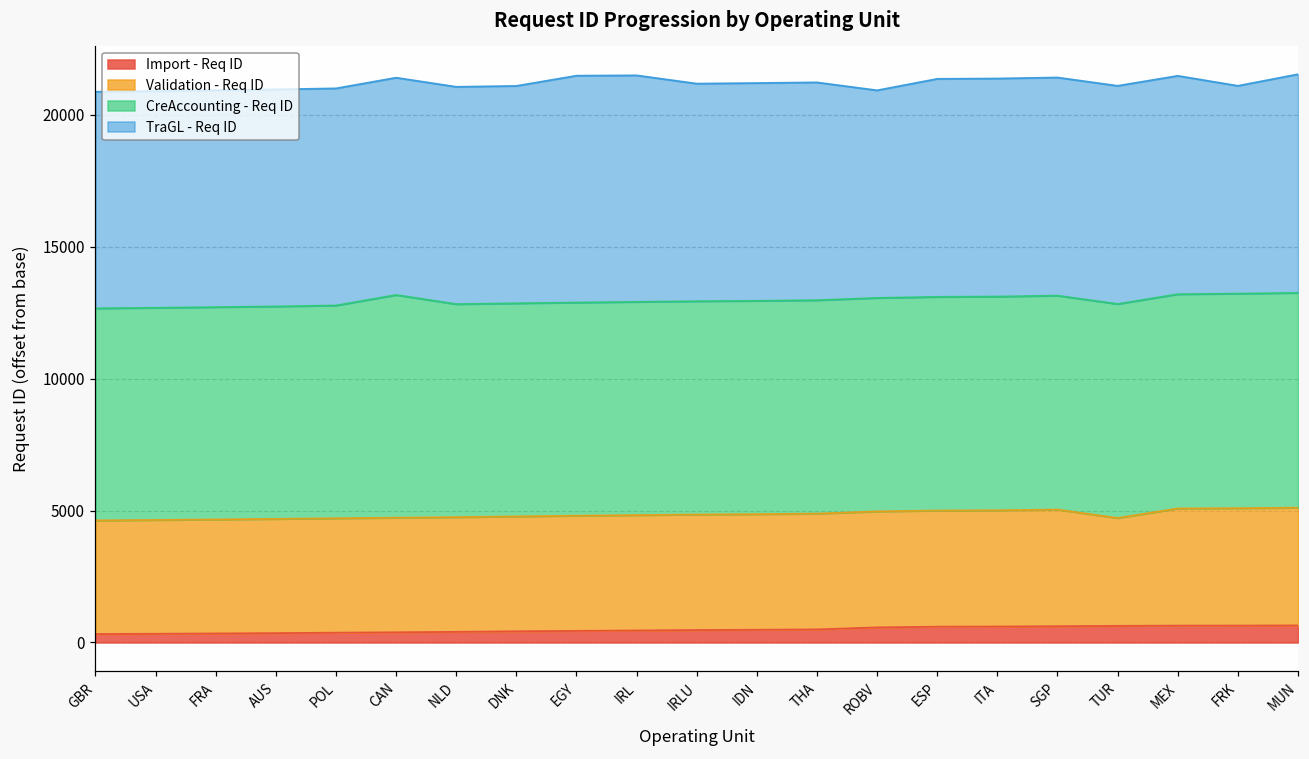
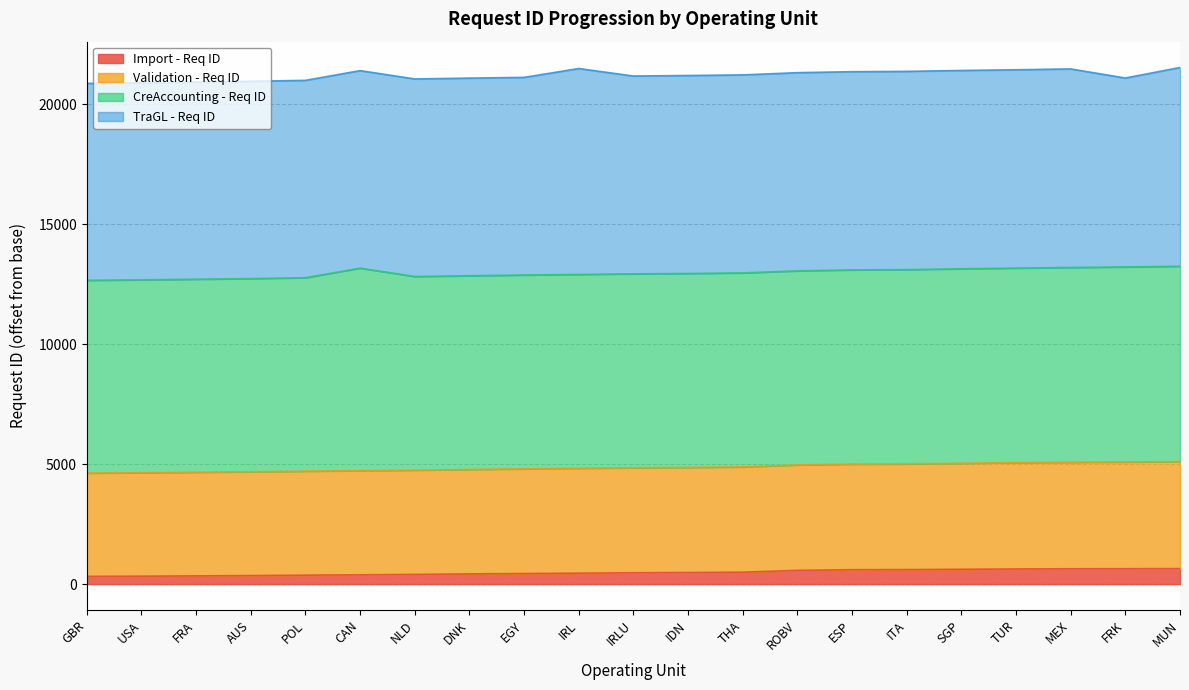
TraGL - Req ID, EGY: 8600 -> 8200
TraGL - Req ID, ROBV: 7900 -> 8300
Validation - Req ID, TUR: 4100 -> 4400
